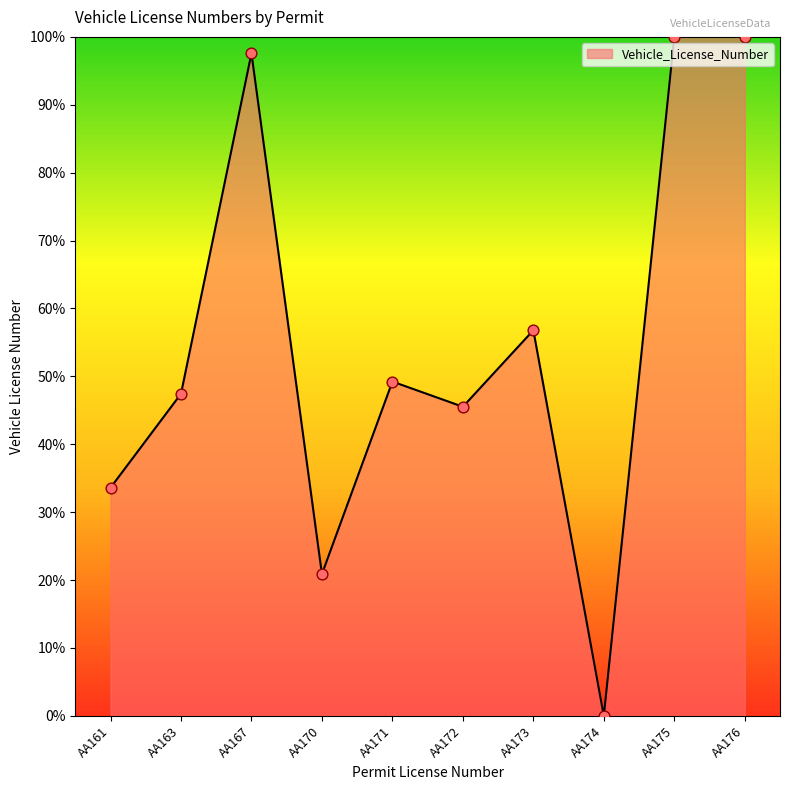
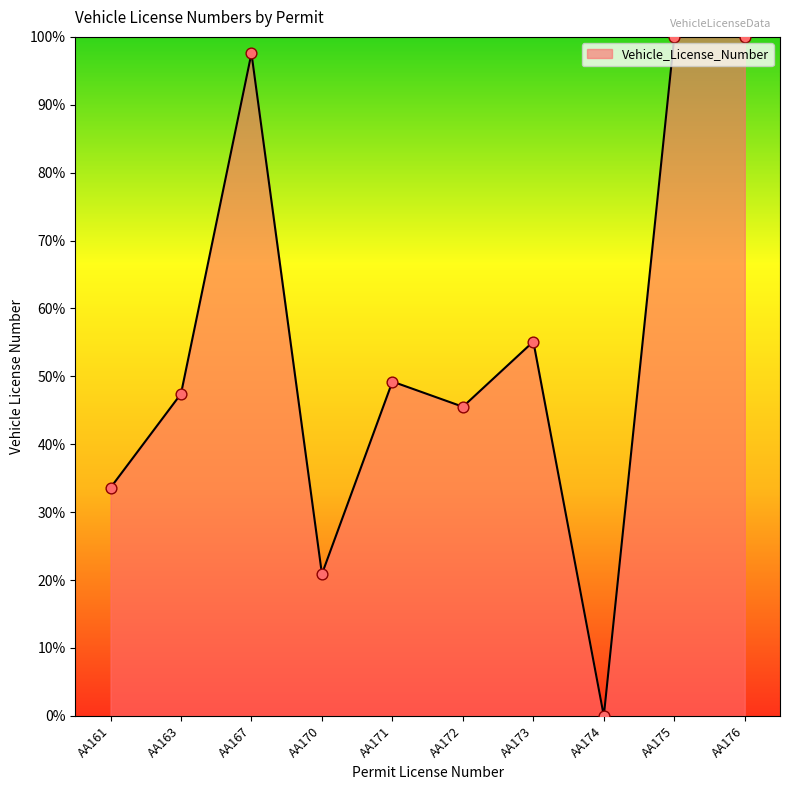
AA173: 57% -> 55%
